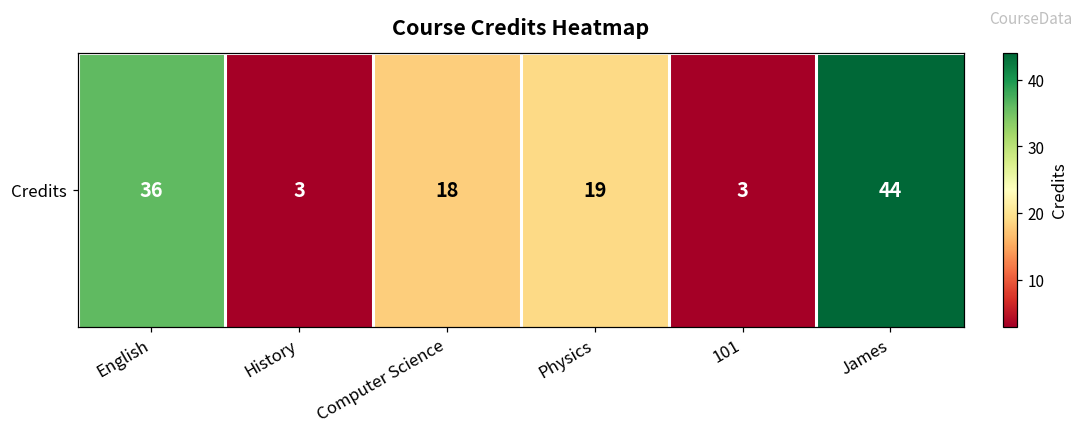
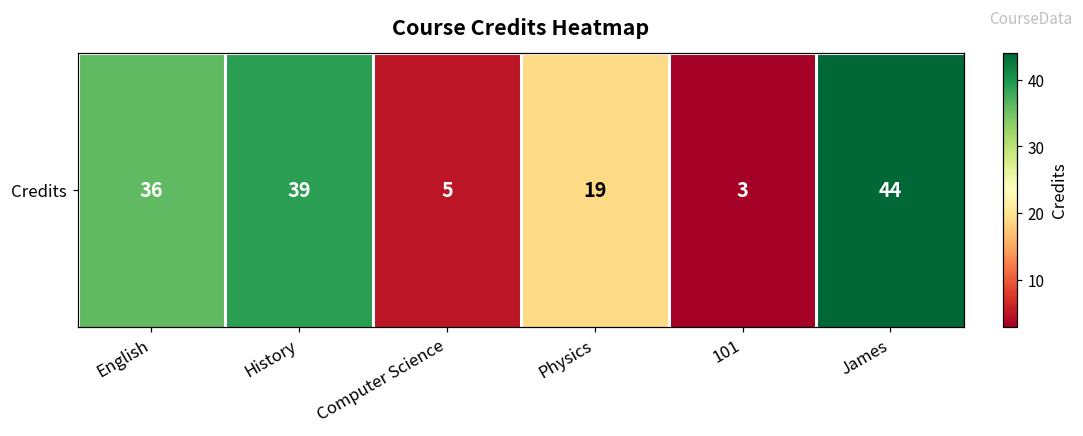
Credits, History: 3 -> 39
Credits, Computer Science: 18 -> 5
